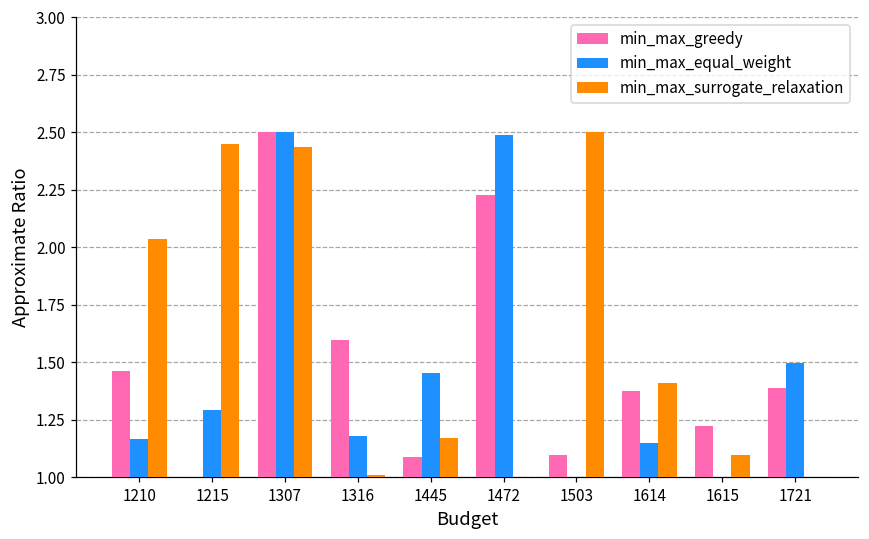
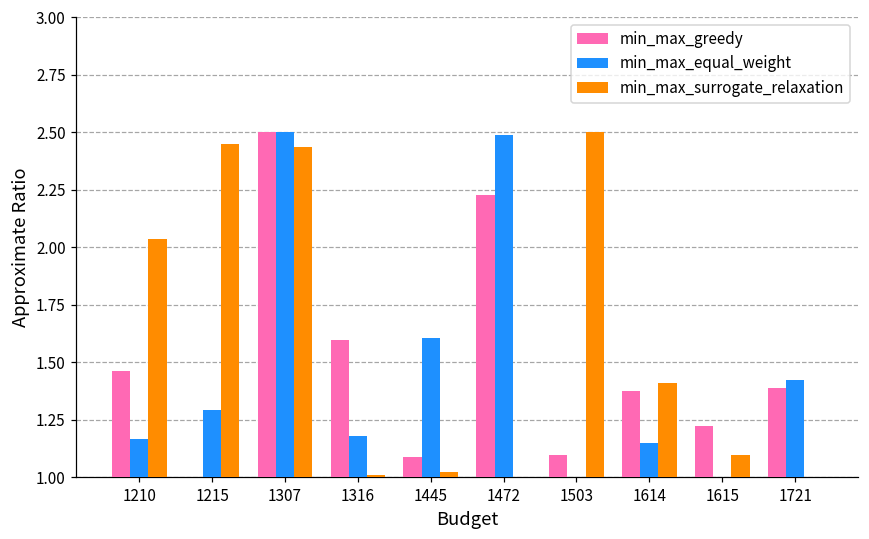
min_max_equal_weight, 1445: 1.45 -> 1.60
min_max_surrogate_relaxation, 1445: 1.17 -> 1.02
min_max_equal_weight, 1721: 1.50 -> 1.42
